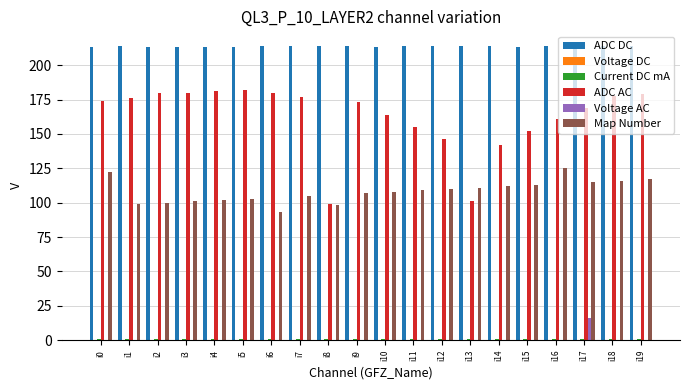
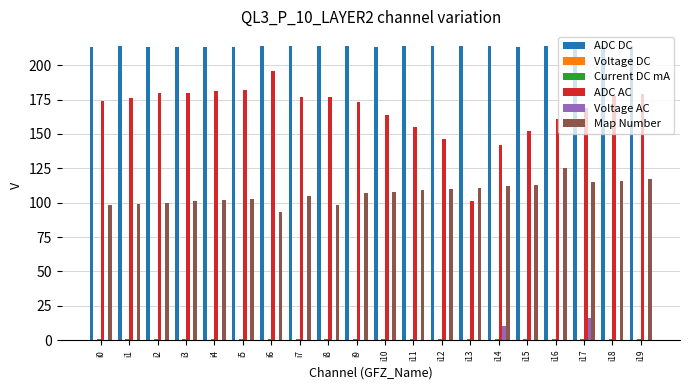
Map Number, i0: 122 -> 98
ADC AC, i6: 180 -> 196
ADC AC, i8: 99 -> 177
Voltage AC, i14: 0 -> 10
